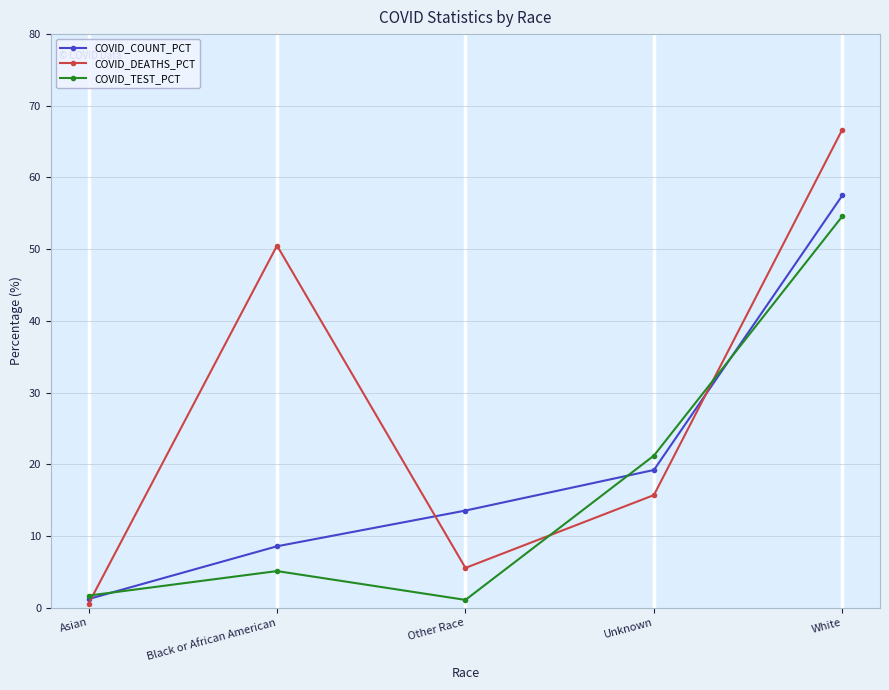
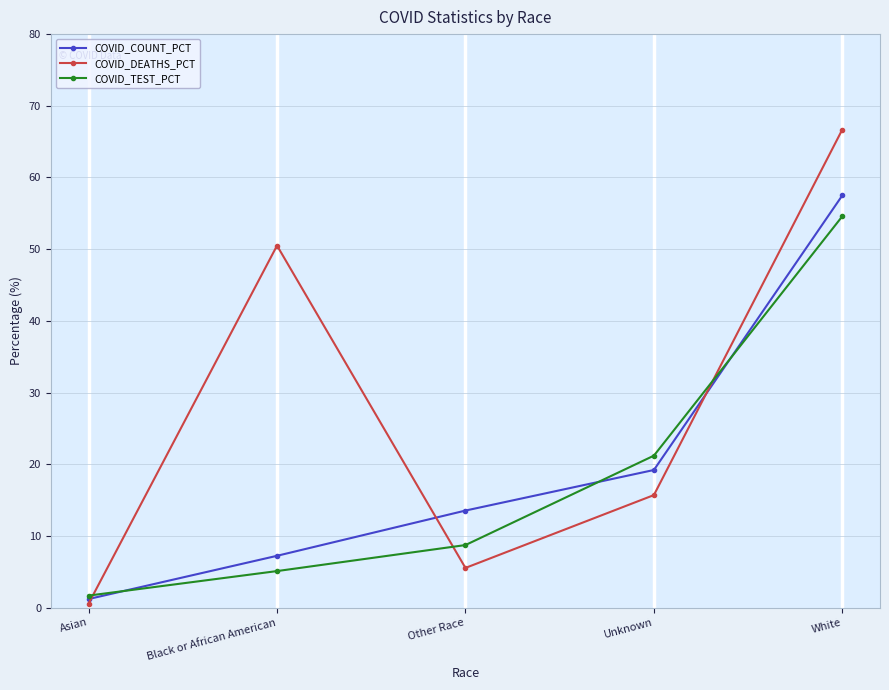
COVID_COUNT_PCT, Black or African American: 9 -> 7
COVID_TEST_PCT, Other Race: 1 -> 9
